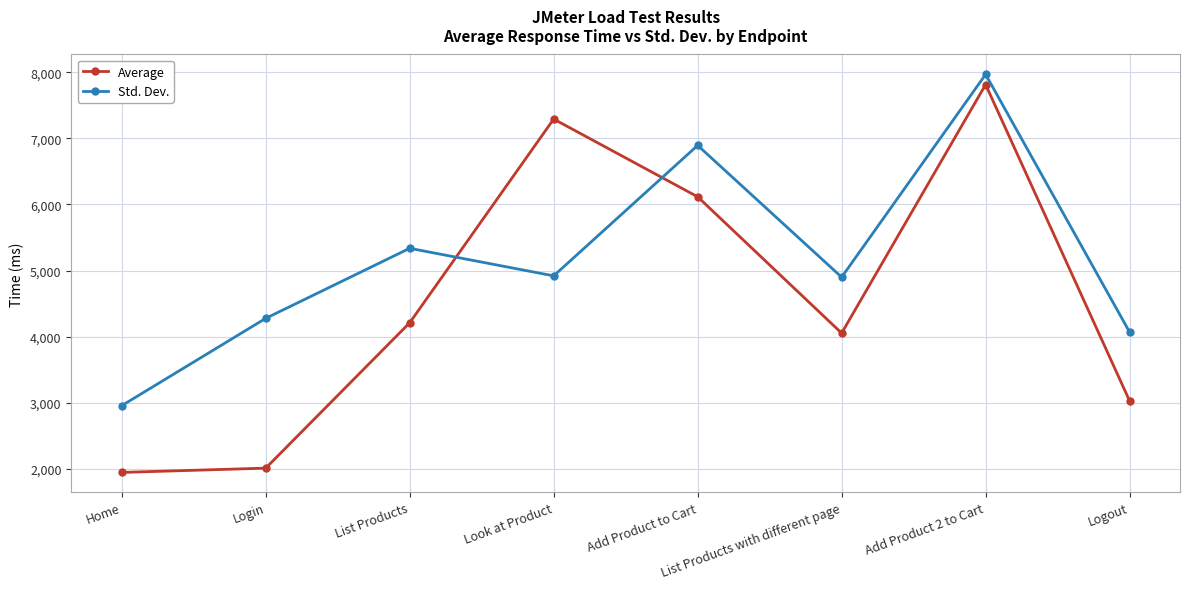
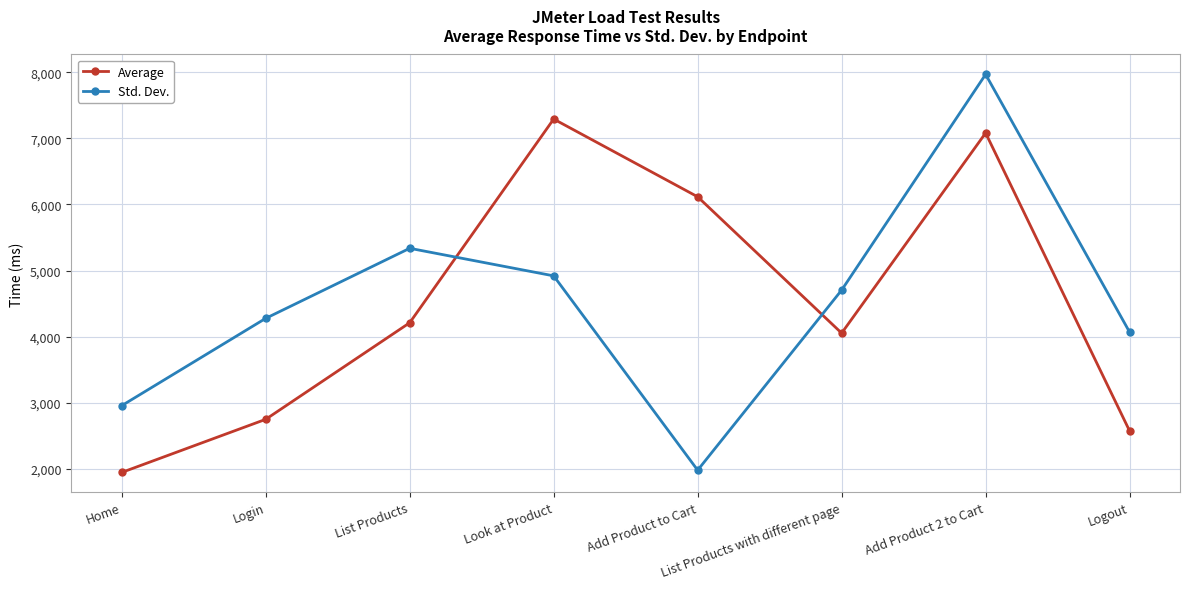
Average, Login: 2,000 -> 2,700
Std. Dev., Add Product to Cart: 6,900 -> 2,000
Std. Dev., List Products with different page: 4,900 -> 4,700
Average, Add Product 2 to Cart: 7,800 -> 7,100
Average, Logout: 3,000 -> 2,600
